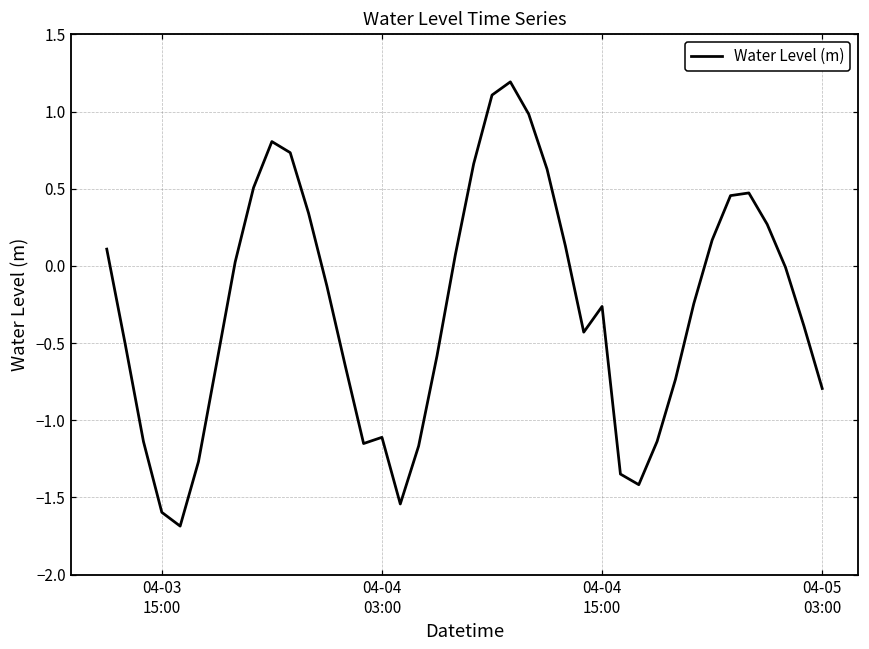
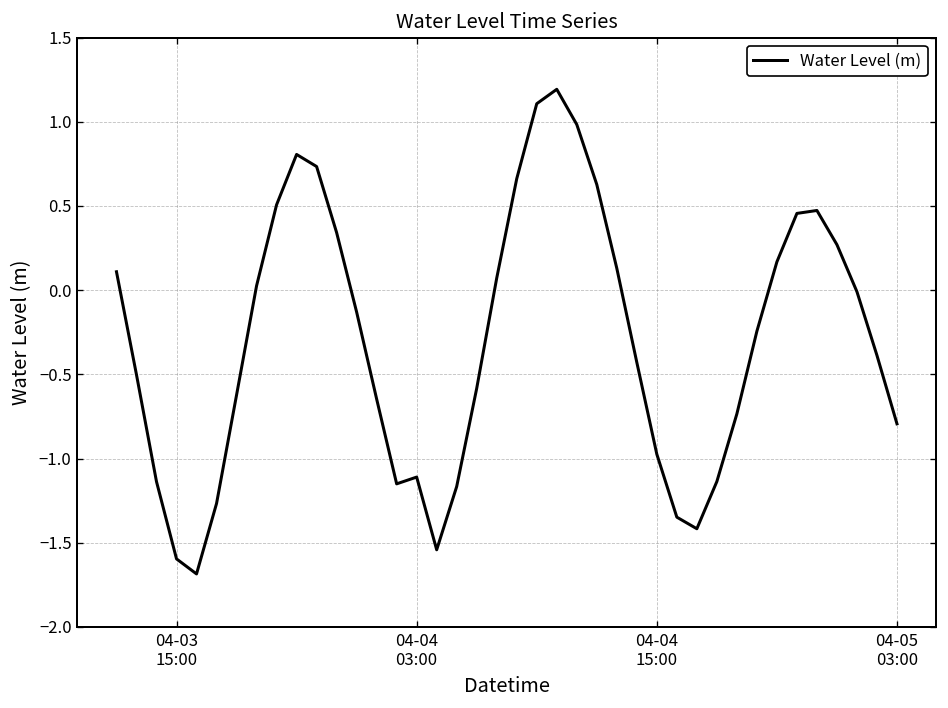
04-04 15:00: -0.26 -> -0.97
